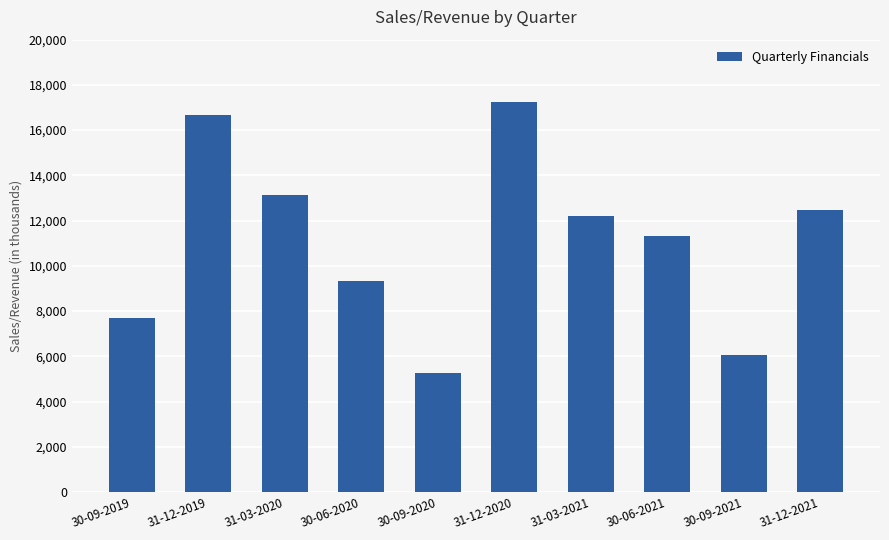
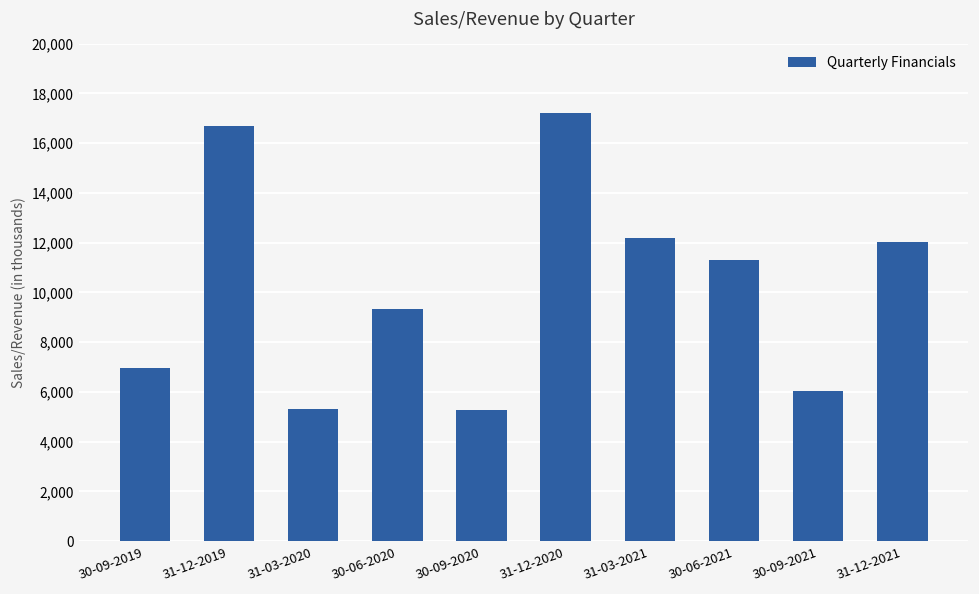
30-09-2019: 7,700 -> 7,000
31-03-2020: 13,100 -> 5,300
31-12-2021: 12,500 -> 12,000
